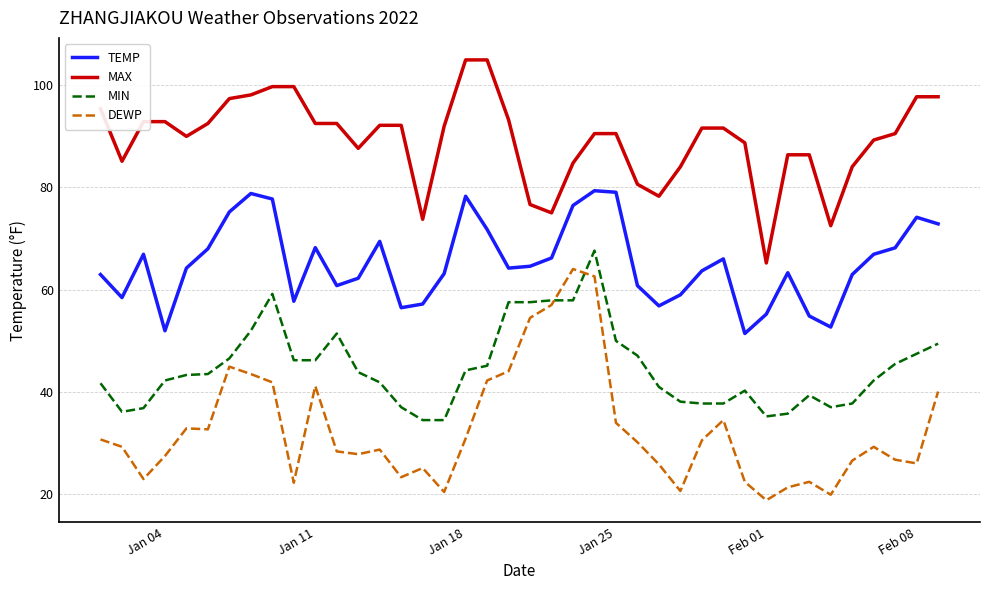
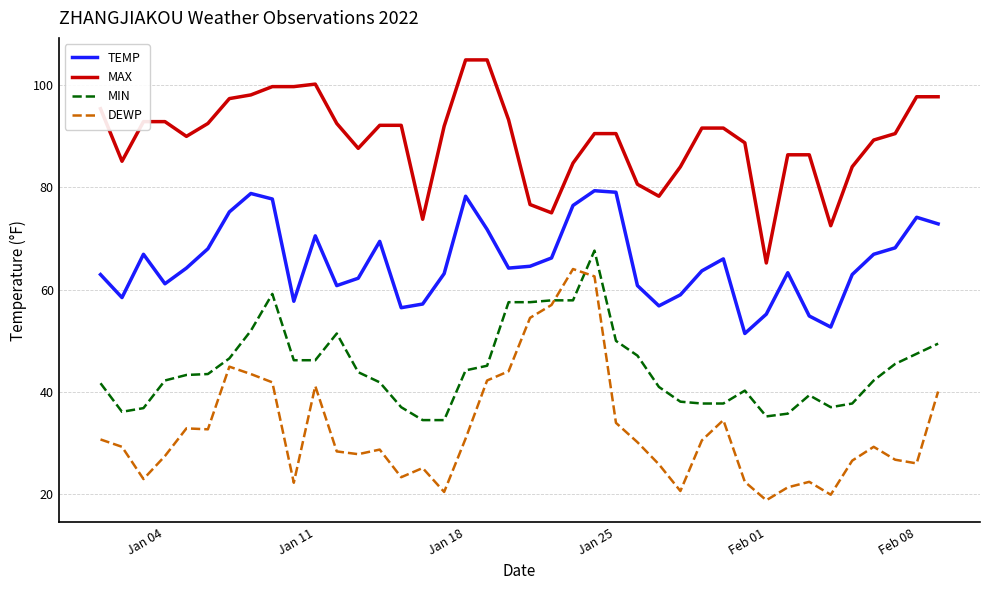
TEMP, Jan 04: 52 -> 61
TEMP, Jan 11: 68 -> 71
MAX, Jan 11: 92 -> 100
